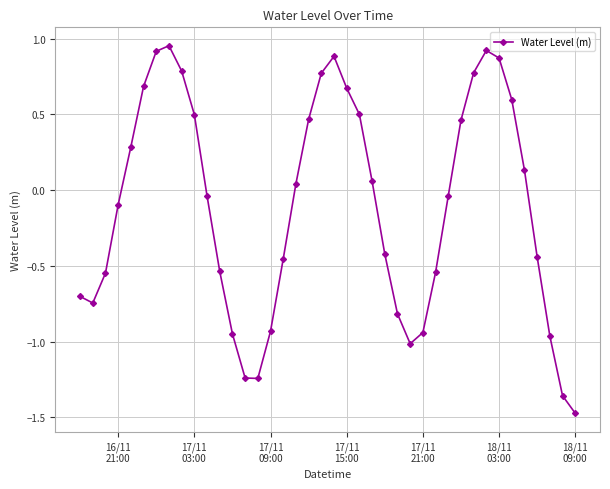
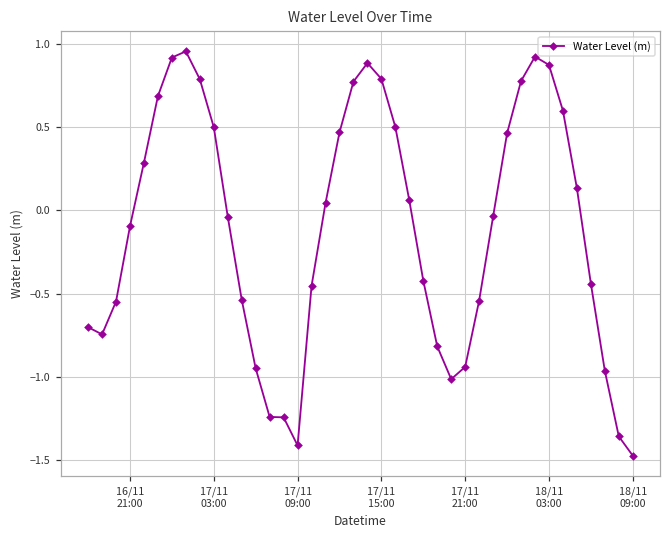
17/11 09:00: -0.93 -> -1.41
17/11 15:00: 0.67 -> 0.79
